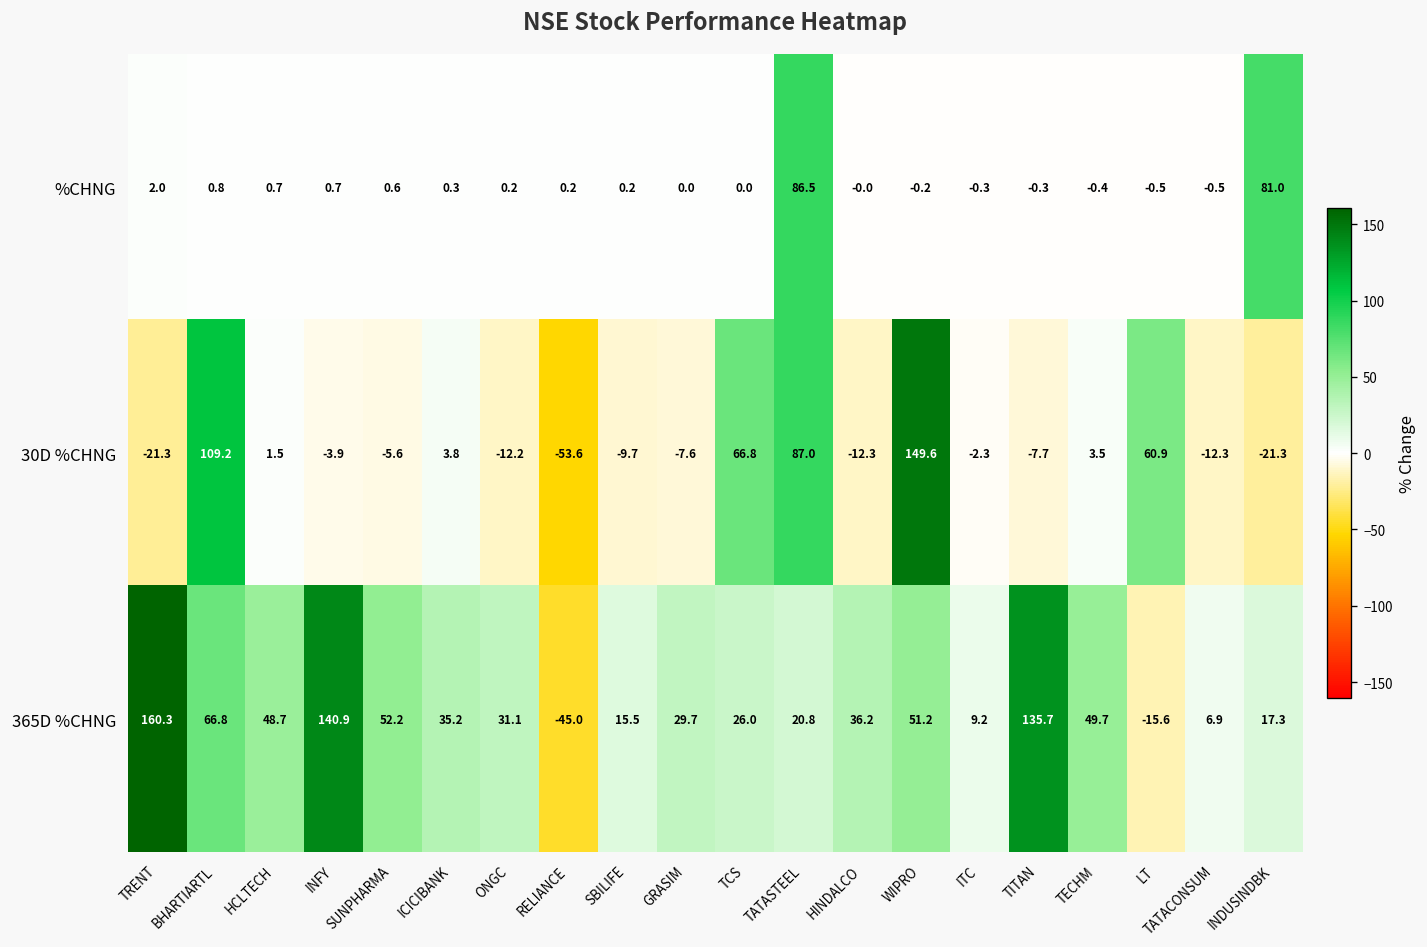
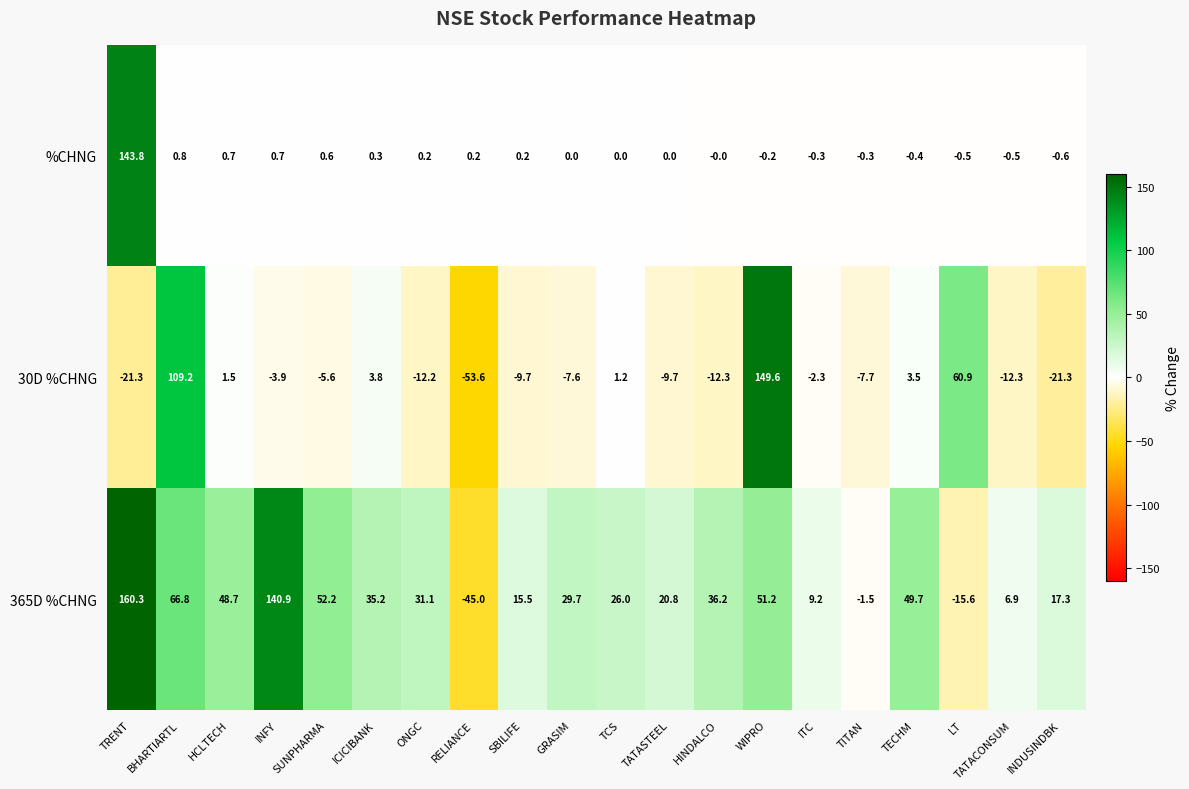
%CHNG, TRENT: 2.0 -> 143.8
%CHNG, TATASTEEL: 86.5 -> 0.0
%CHNG, INDUSINDBK: 81.0 -> -0.6
30D %CHNG, TCS: 66.8 -> 1.2
30D %CHNG, TATASTEEL: 87.0 -> -9.7
365D %CHNG, TITAN: 135.7 -> -1.5
